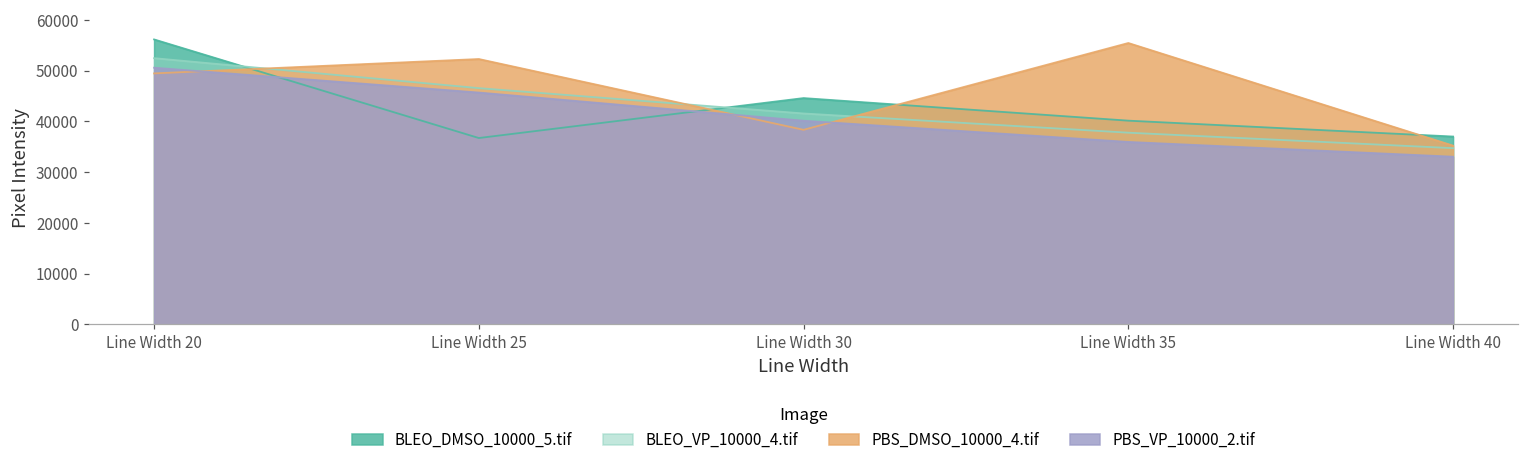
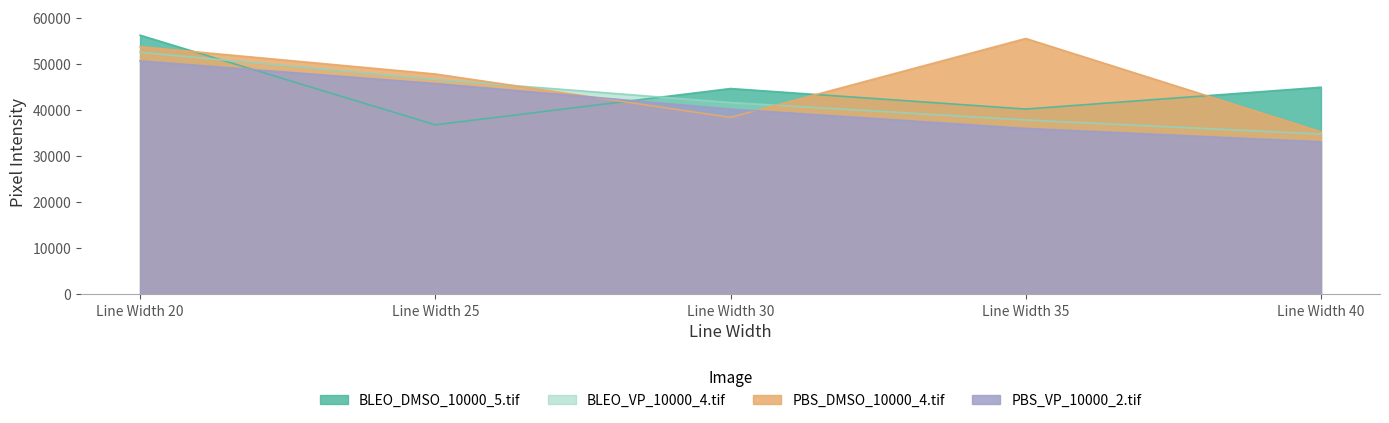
PBS_DMSO_10000_4.tif, Line Width 20: 49000 -> 54000
PBS_DMSO_10000_4.tif, Line Width 25: 52000 -> 48000
BLEO_DMSO_10000_5.tif, Line Width 40: 37000 -> 45000
